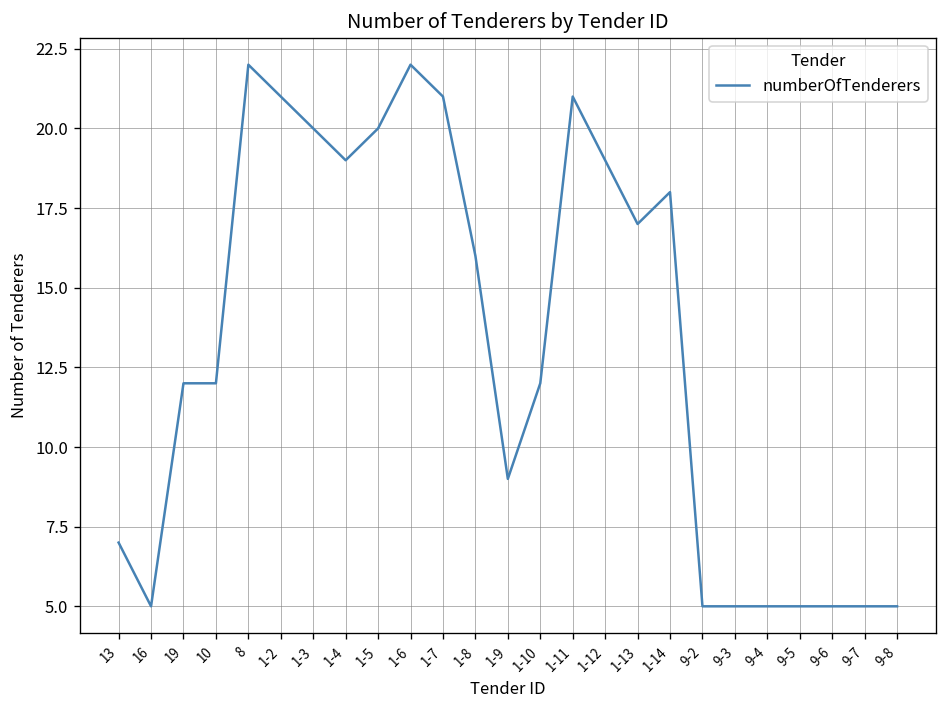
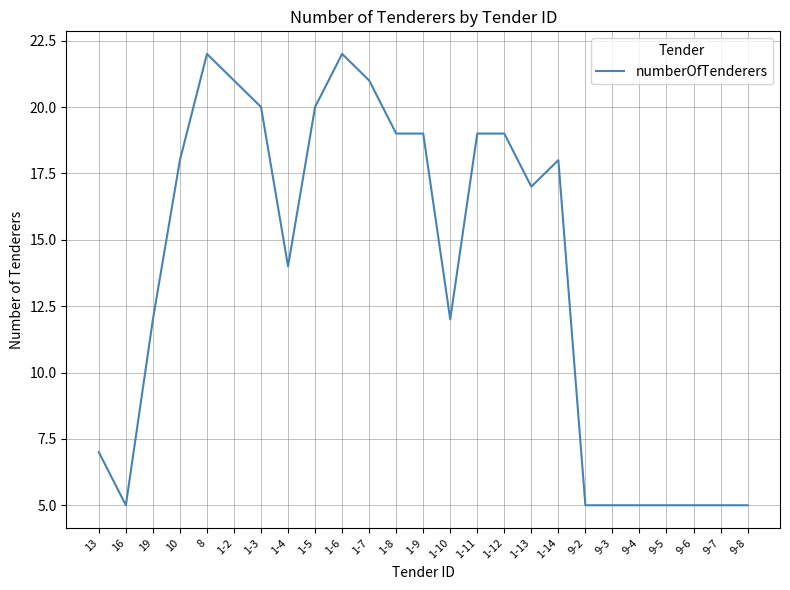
10: 12 -> 18
1-4: 19 -> 14
1-8: 16 -> 19
1-9: 9 -> 19
1-11: 21 -> 19
